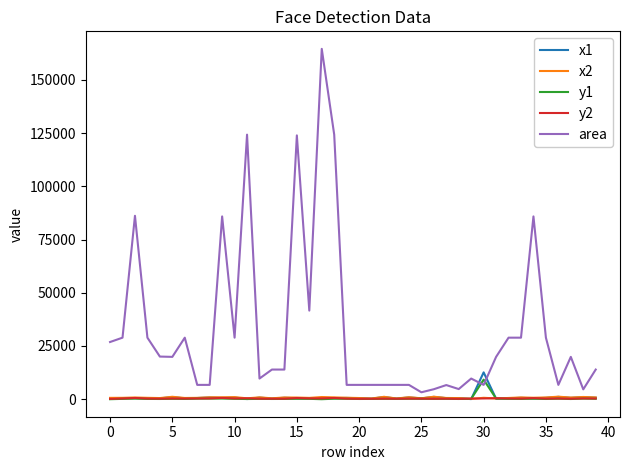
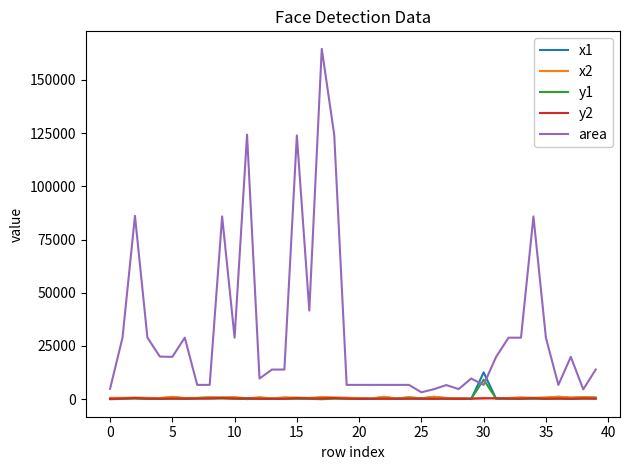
area, 0: 27000 -> 5000
